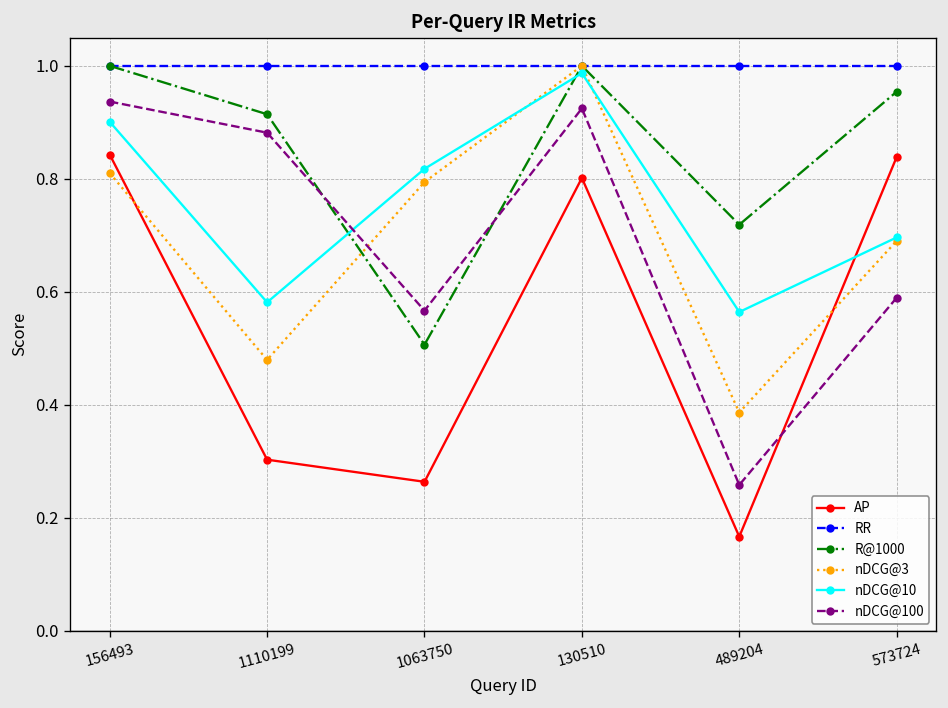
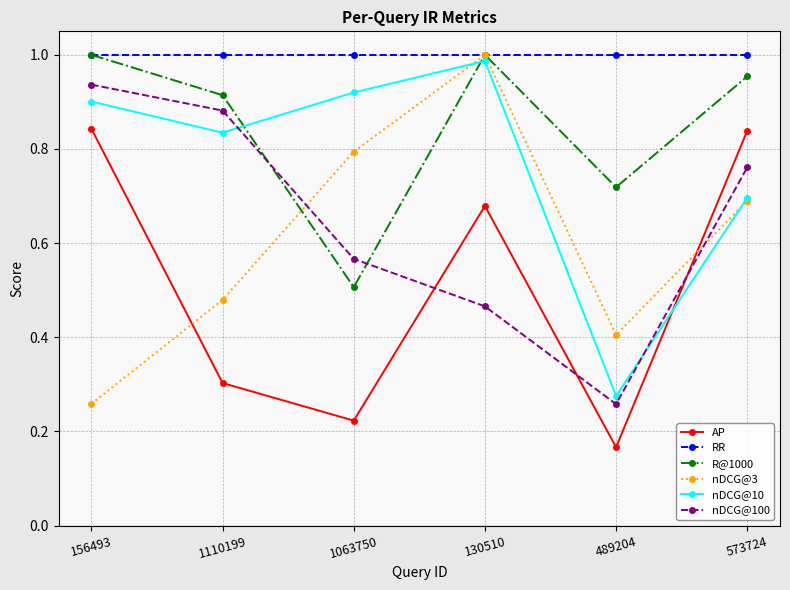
nDCG@3, 156493: 0.81 -> 0.26
nDCG@10, 1110199: 0.58 -> 0.83
AP, 1063750: 0.26 -> 0.22
nDCG@10, 1063750: 0.82 -> 0.92
AP, 130510: 0.80 -> 0.68
nDCG@100, 130510: 0.92 -> 0.47
nDCG@3, 489204: 0.39 -> 0.40
nDCG@10, 489204: 0.56 -> 0.28
nDCG@100, 573724: 0.59 -> 0.76
